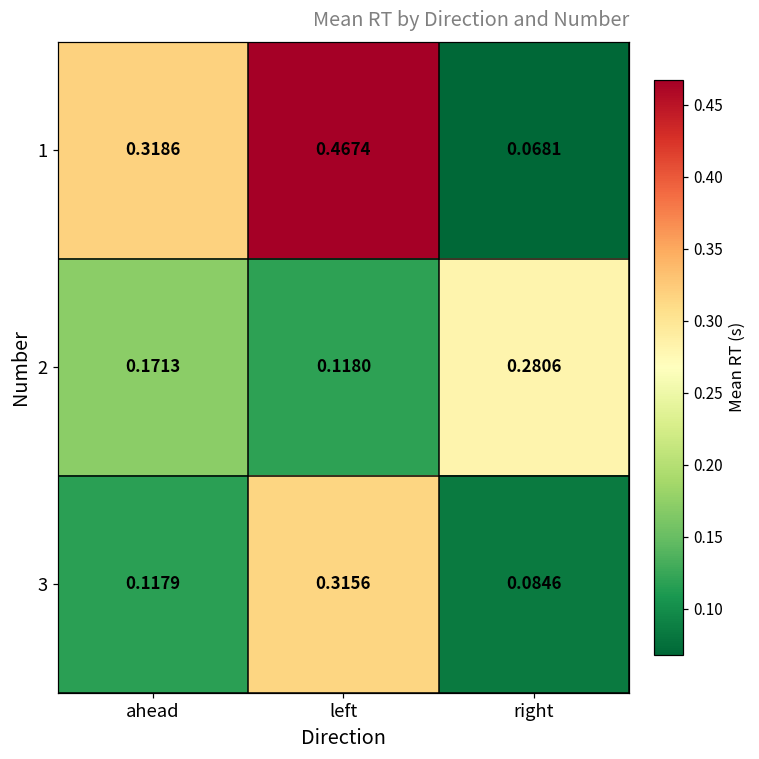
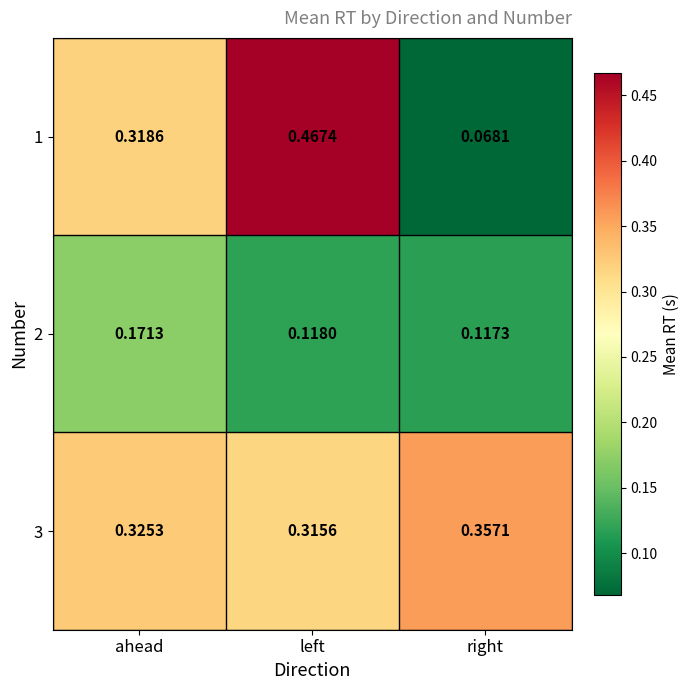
2, right: 0.2806 -> 0.1173
3, ahead: 0.1179 -> 0.3253
3, right: 0.0846 -> 0.3571
